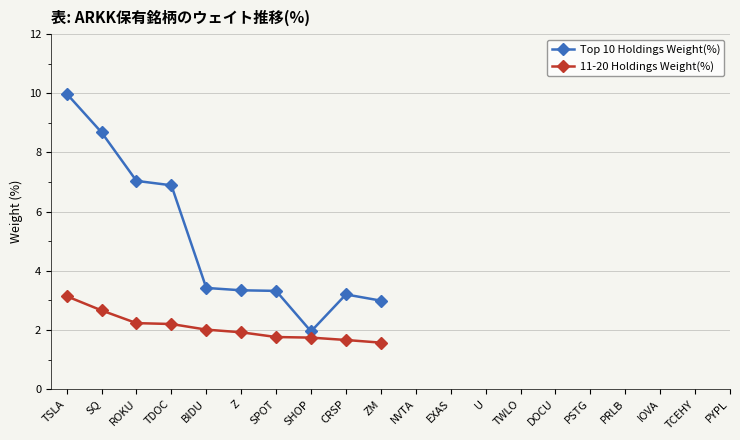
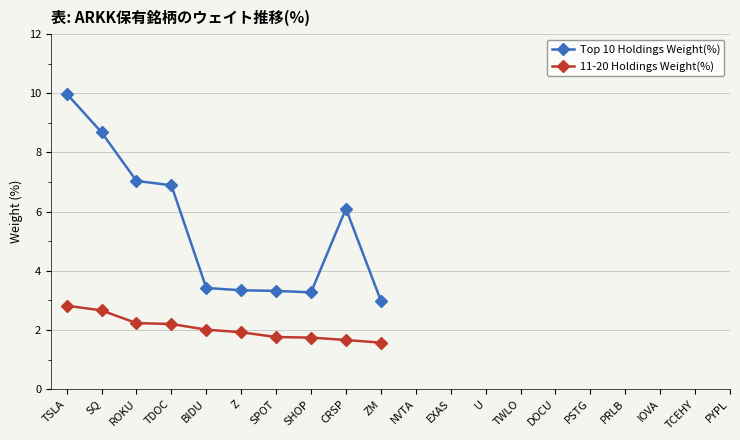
11-20 Holdings Weight(%), TSLA: 3.1 -> 2.8
Top 10 Holdings Weight(%), SHOP: 2.0 -> 3.3
Top 10 Holdings Weight(%), CRSP: 3.2 -> 6.1
